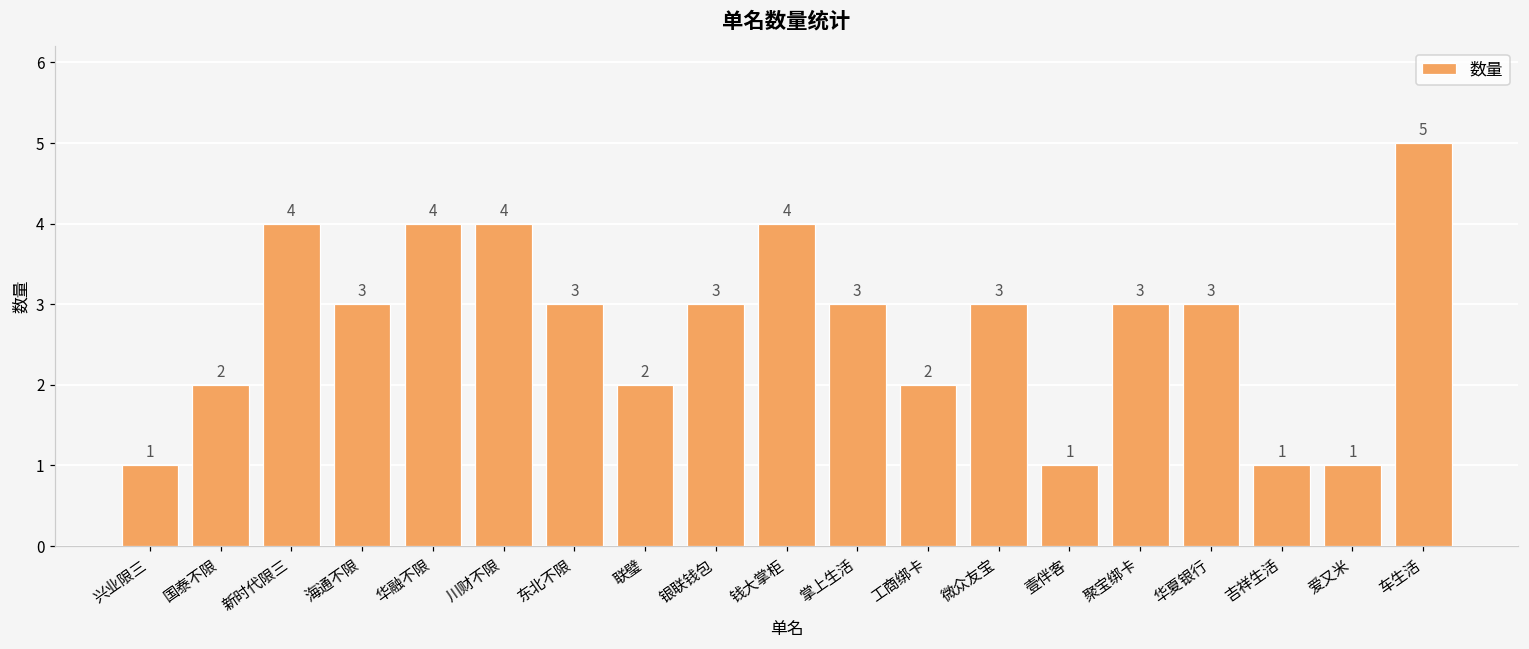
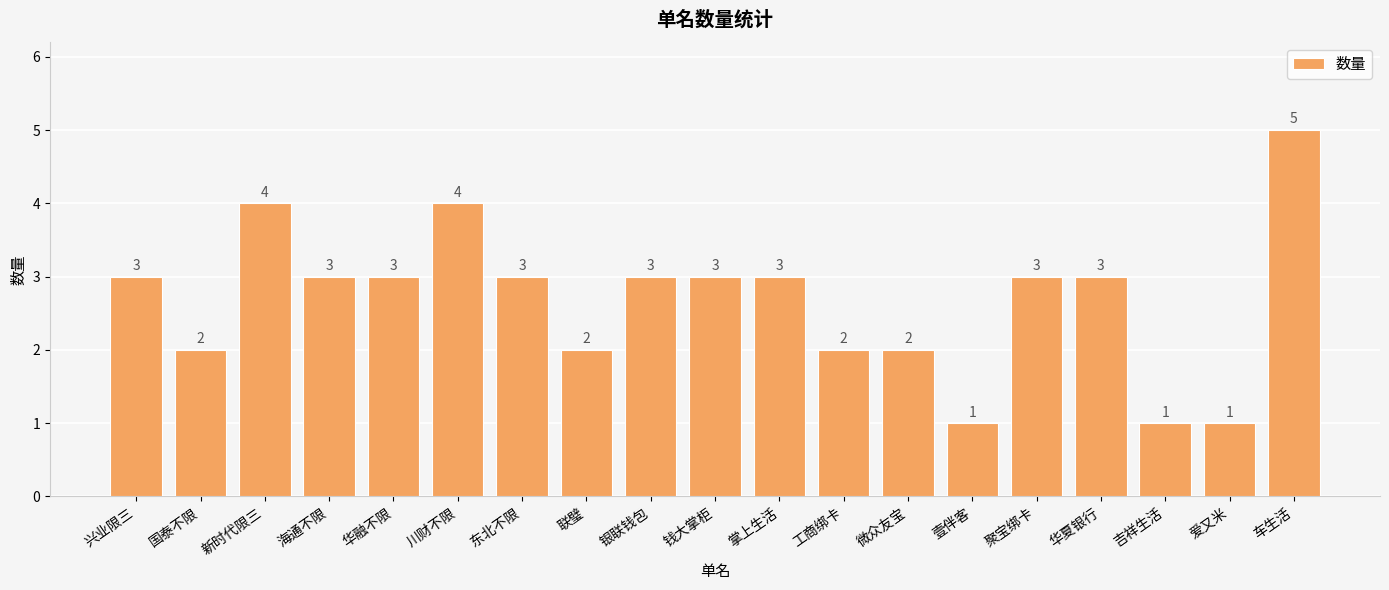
兴业限三: 1 -> 3
华融不限: 4 -> 3
钱大掌柜: 4 -> 3
微众友宝: 3 -> 2
